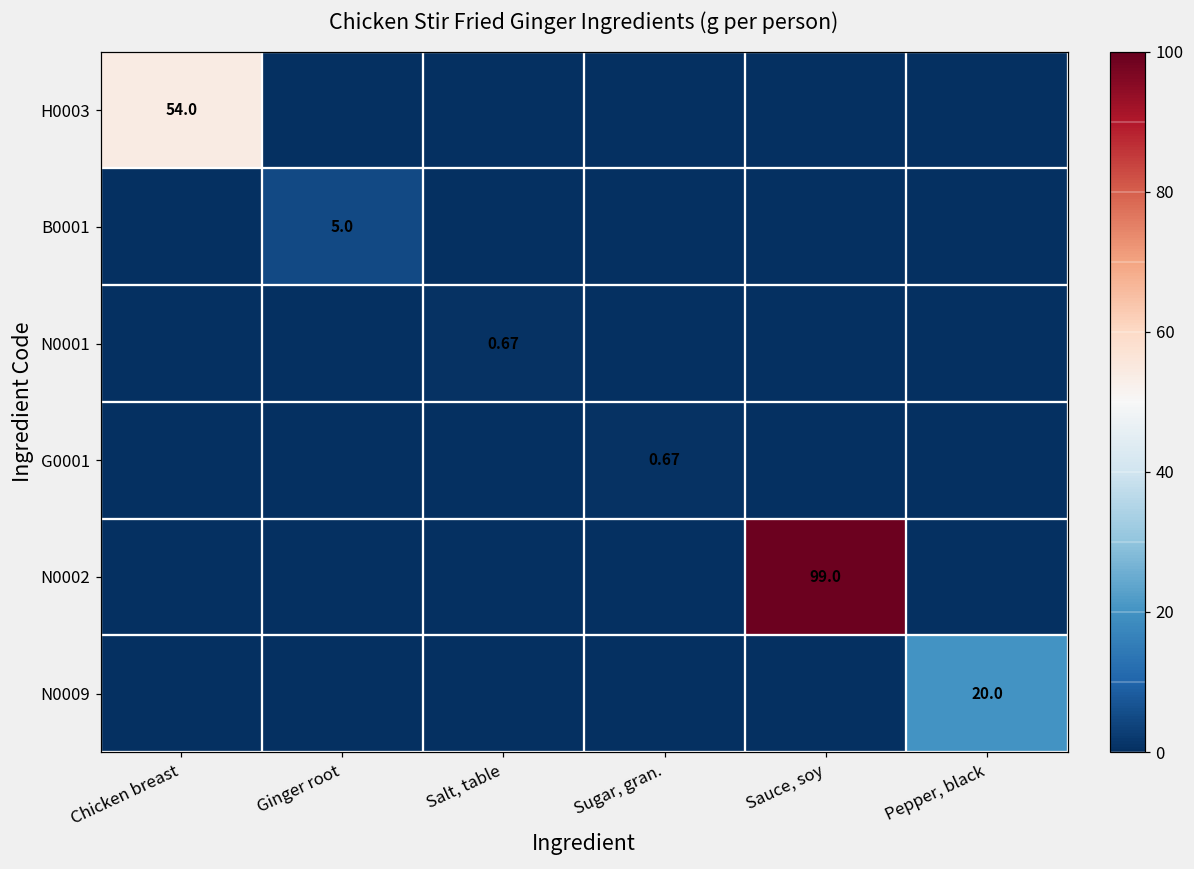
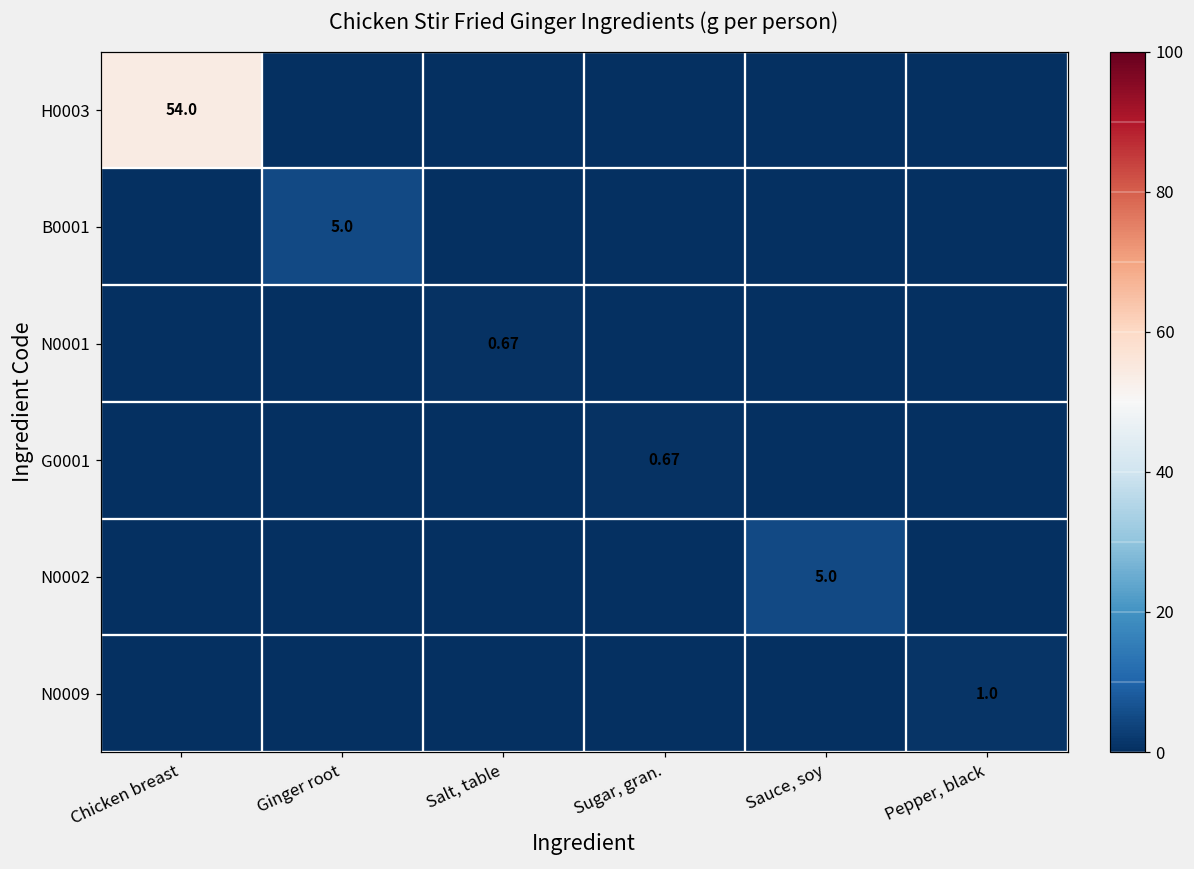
N0002, Sauce, soy: 99.0 -> 5.0
N0009, Pepper, black: 20.0 -> 1.0
